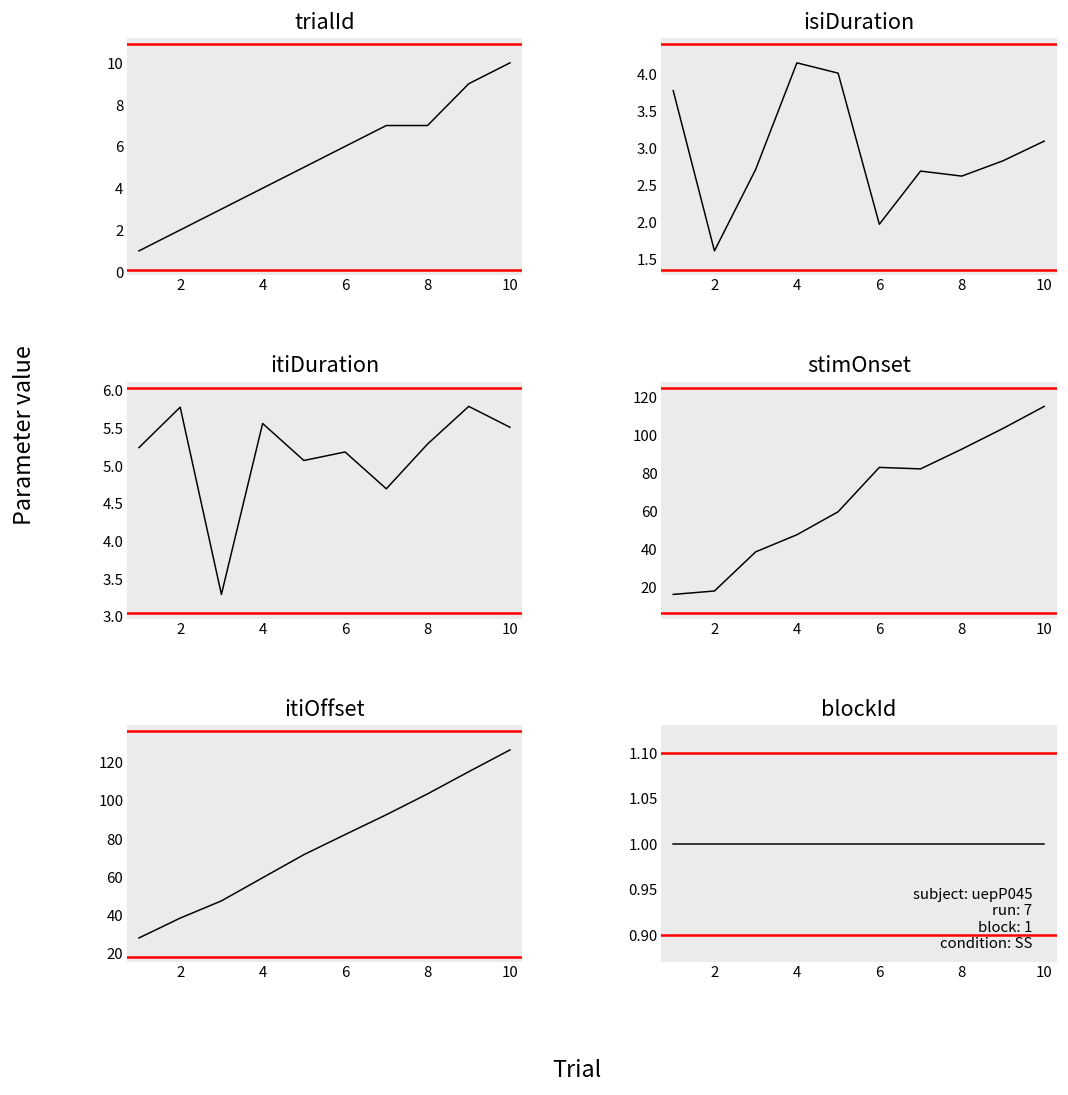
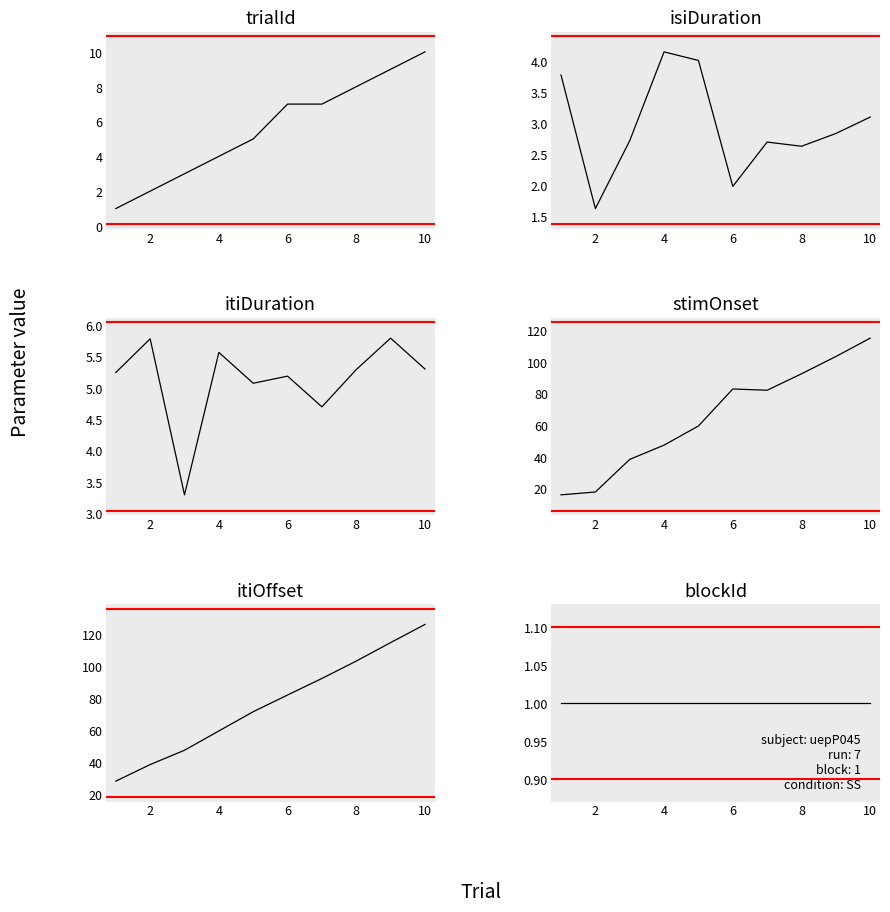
trialId, 6: 6 -> 7
trialId, 8: 7 -> 8
itiDuration, 10: 5.5 -> 5.3
